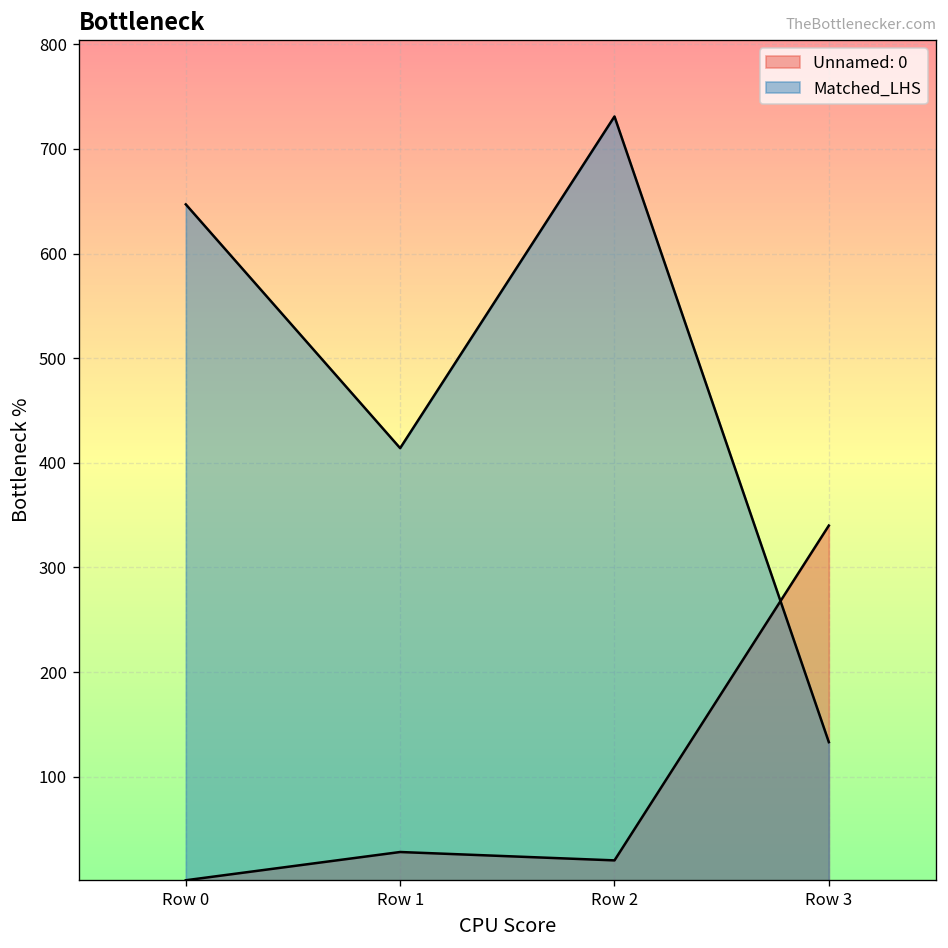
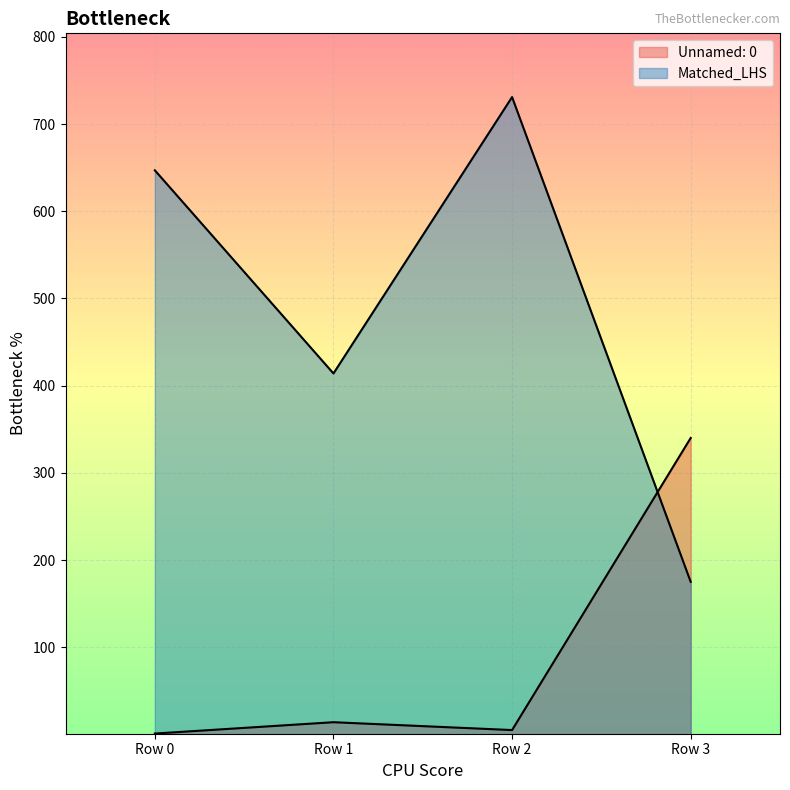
Unnamed: 0, Row 1: 30 -> 10
Unnamed: 0, Row 2: 20 -> 10
Matched_LHS, Row 3: 130 -> 180
